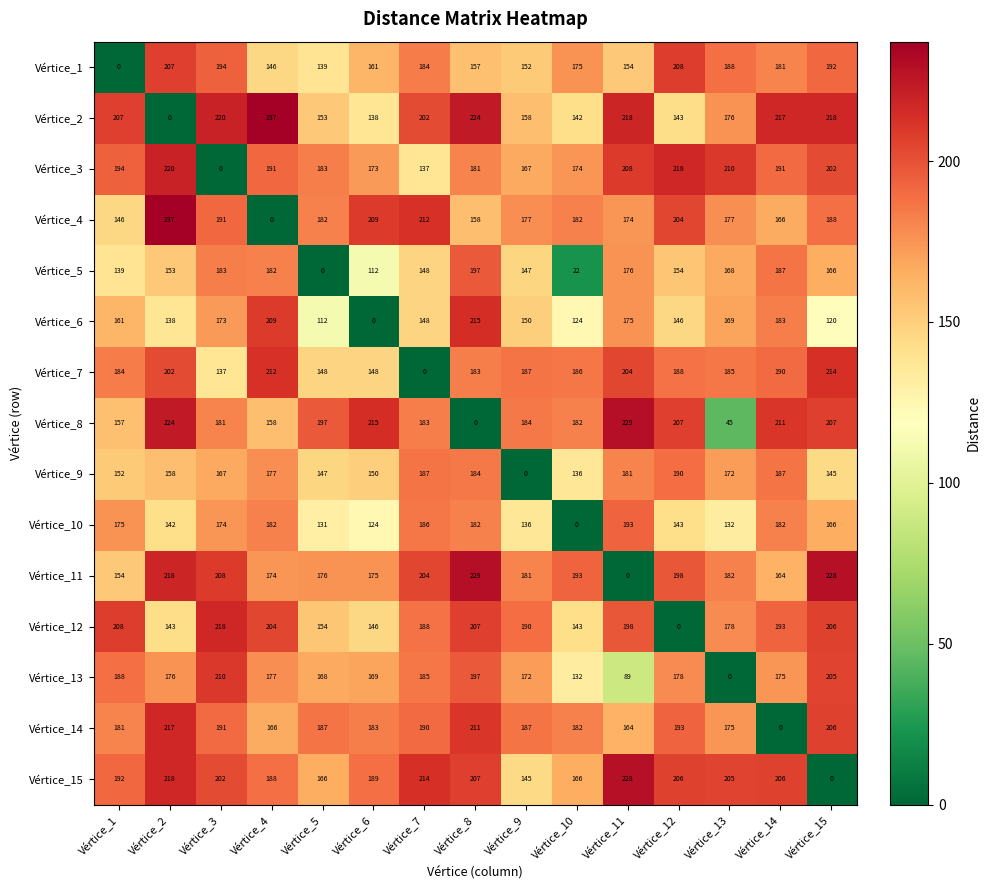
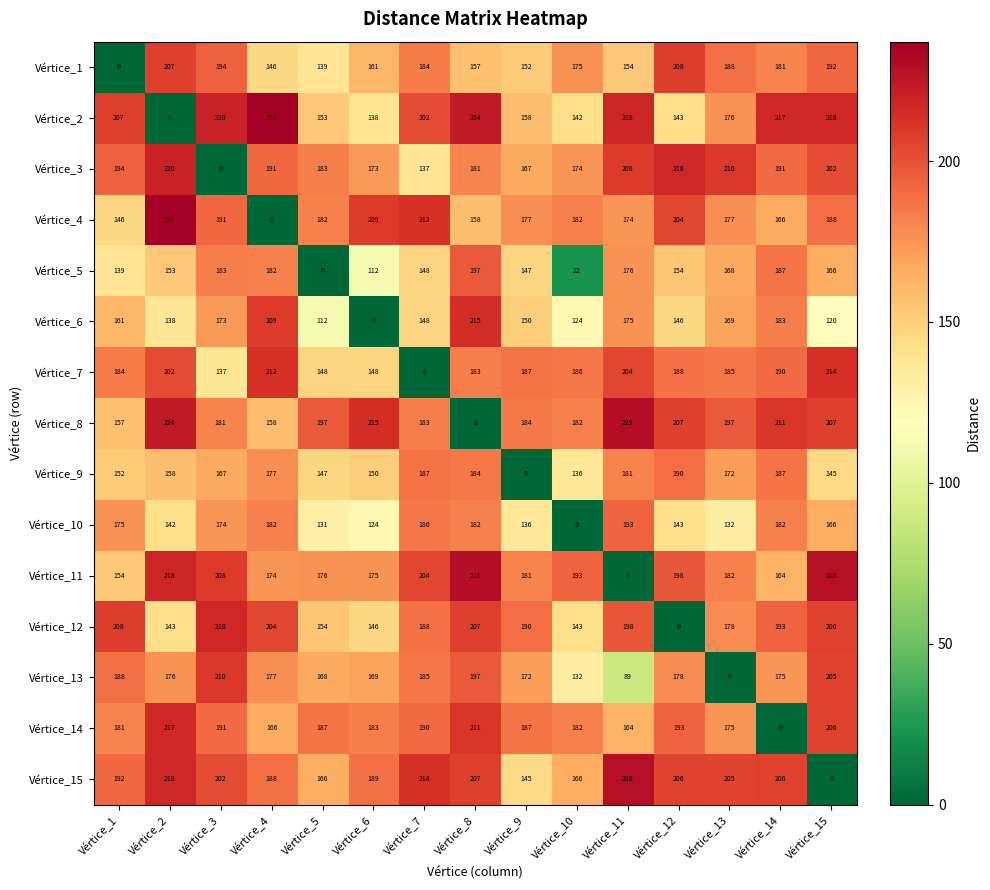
Vértice_8, Vértice_13: 45 -> 197
